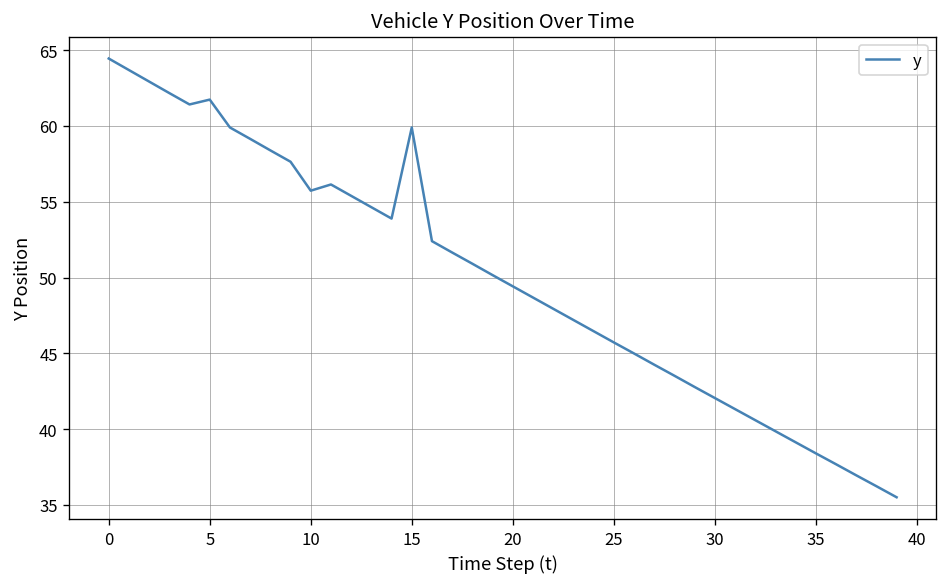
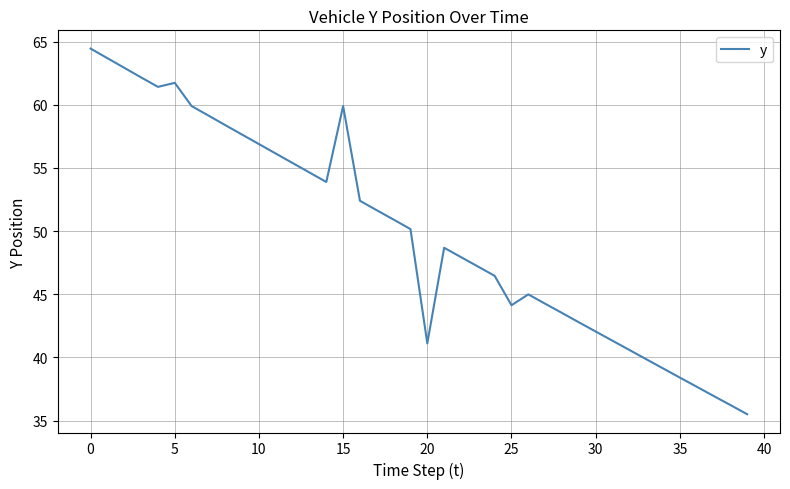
10: 55.7 -> 56.9
20: 49.4 -> 41.1
25: 45.7 -> 44.1
